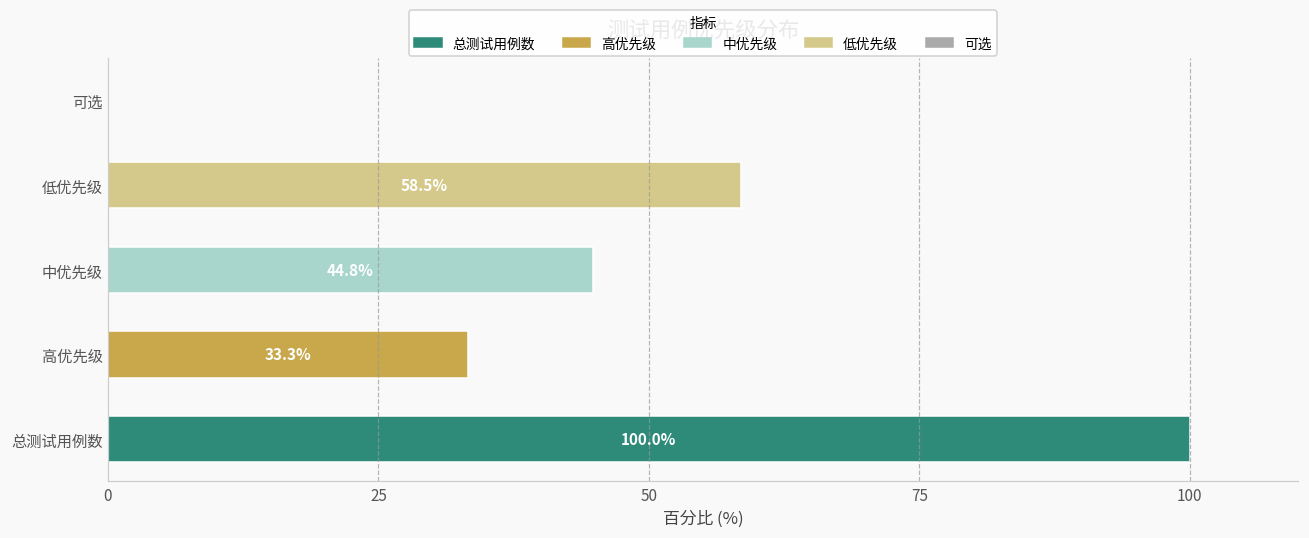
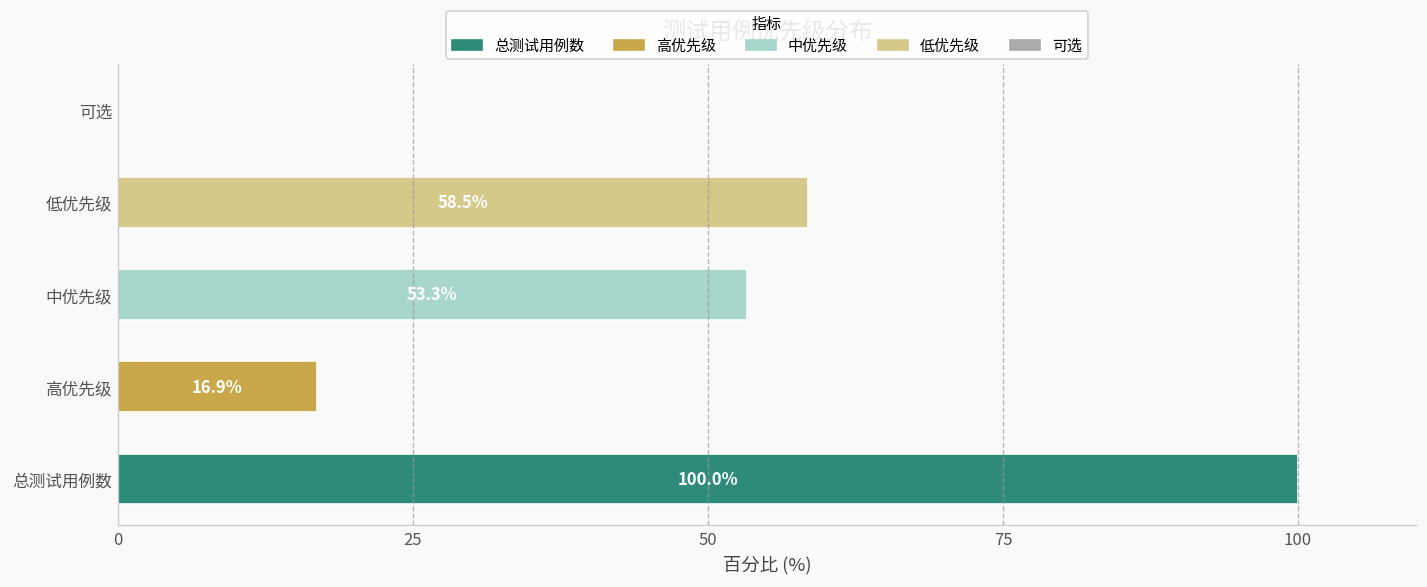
中优先级: 44.8% -> 53.3%
高优先级: 33.3% -> 16.9%
